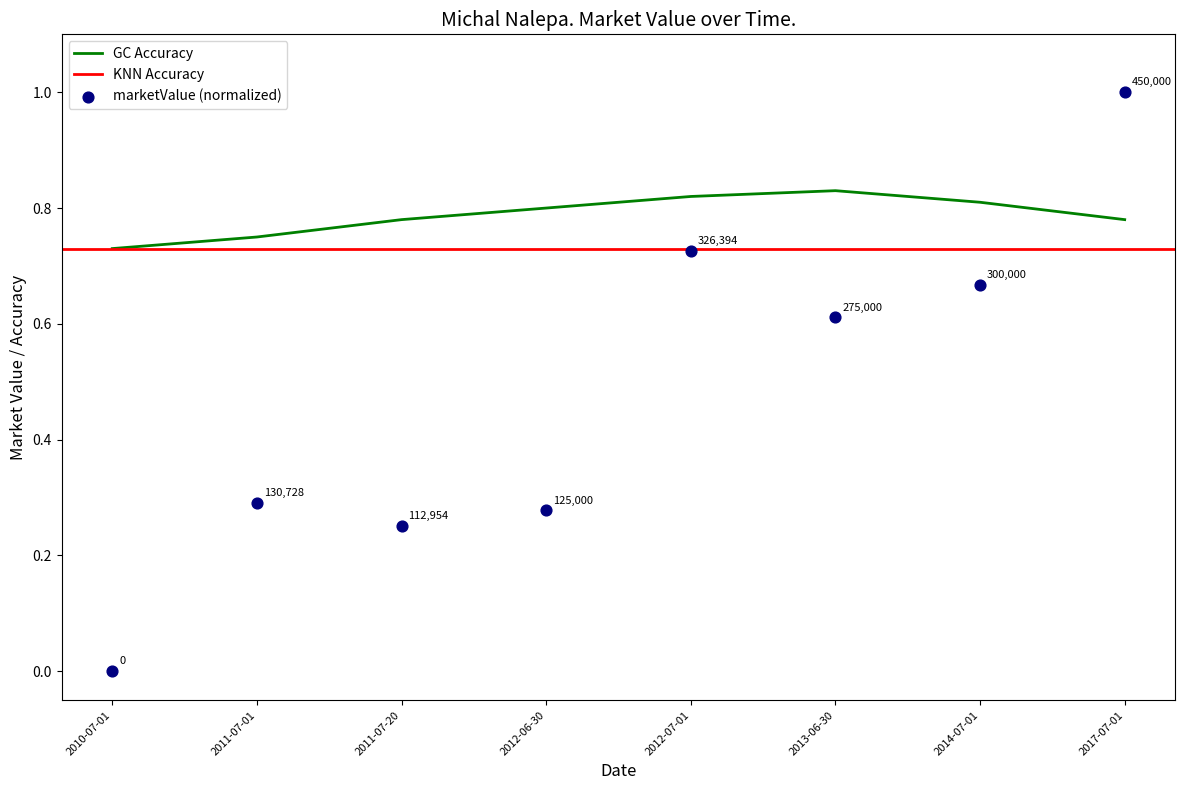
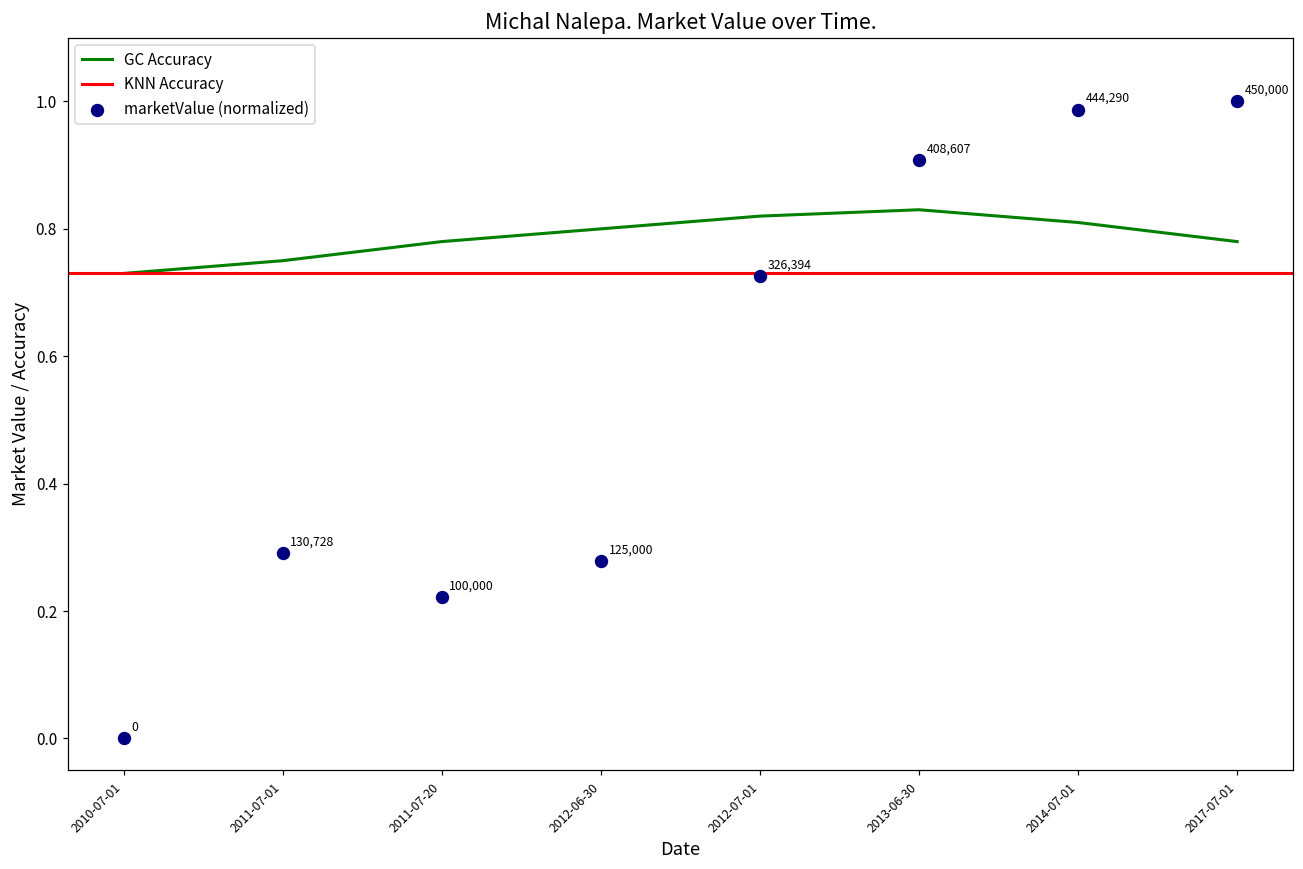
marketValue (normalized), 2011-07-20: 112,954 -> 100,000
marketValue (normalized), 2013-06-30: 275,000 -> 408,607
marketValue (normalized), 2014-07-01: 300,000 -> 444,290
